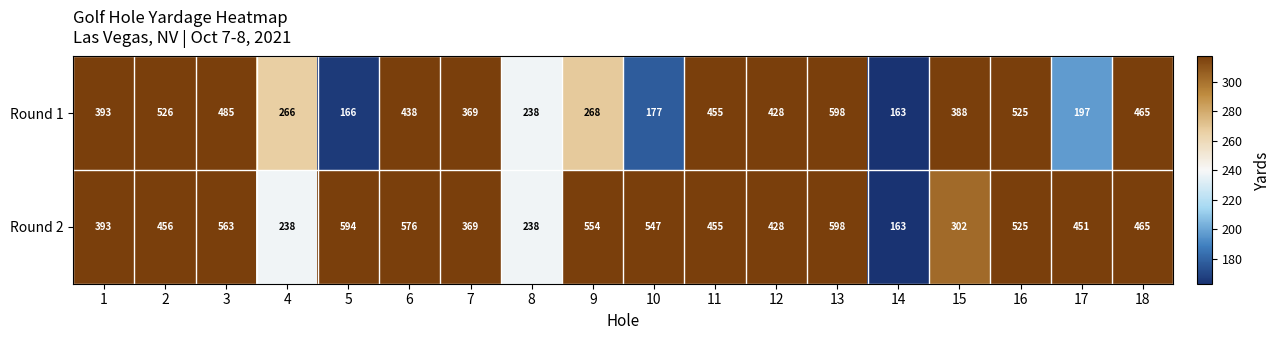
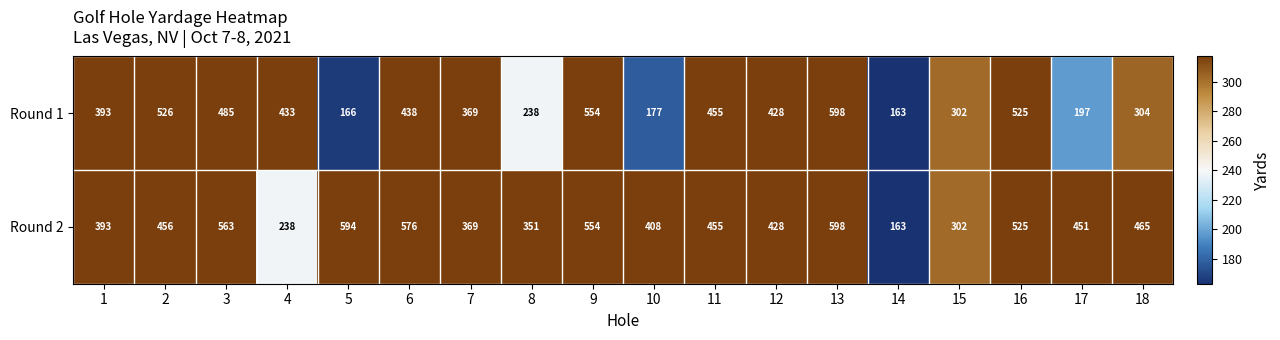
Round 1, 4: 266 -> 433
Round 1, 9: 268 -> 554
Round 1, 15: 388 -> 302
Round 1, 18: 465 -> 304
Round 2, 8: 238 -> 351
Round 2, 10: 547 -> 408
